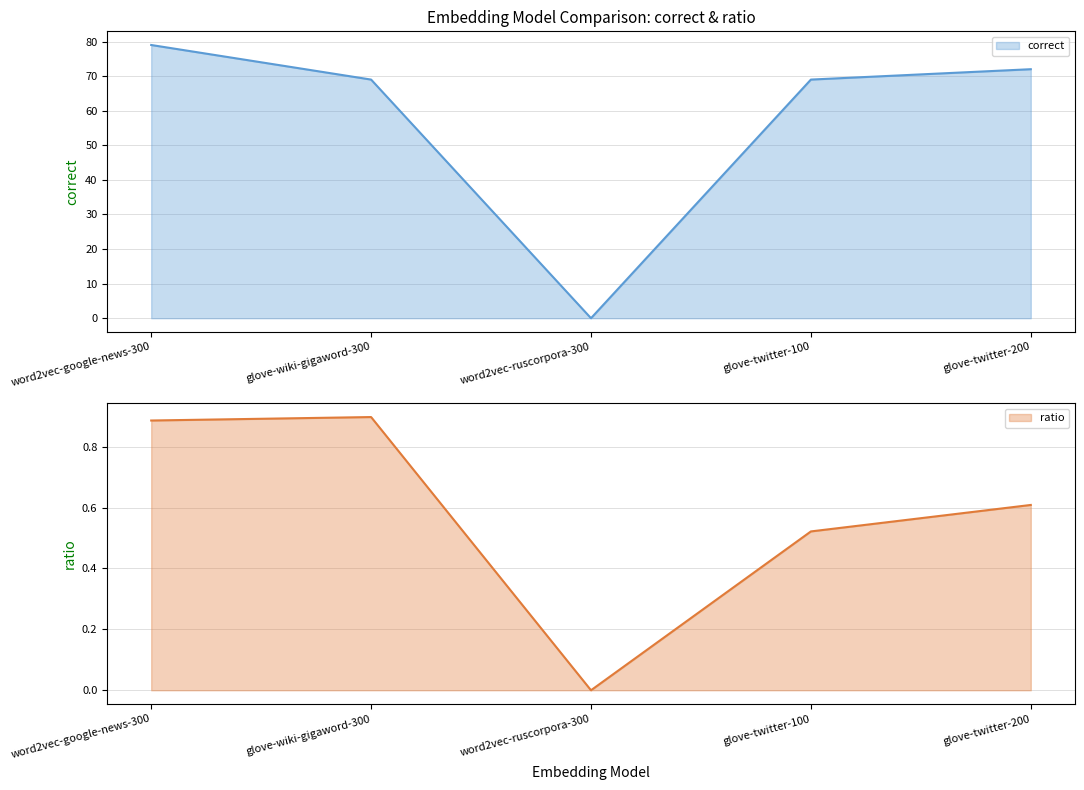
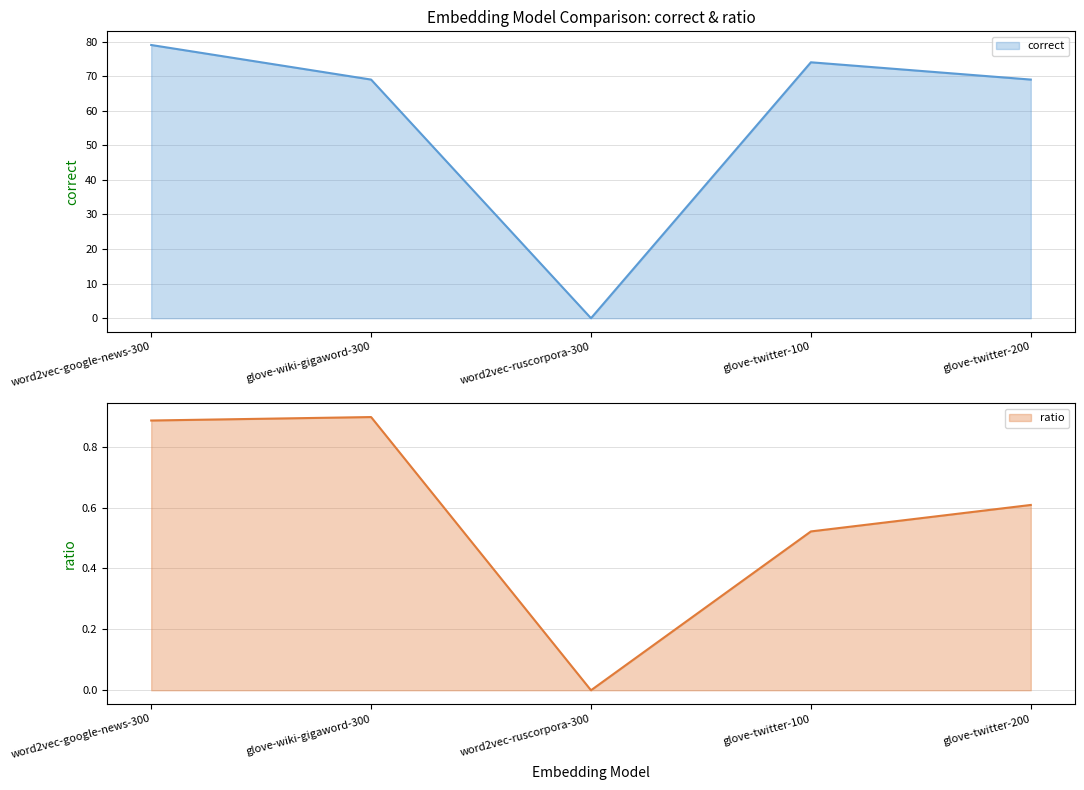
Embedding Model Comparison: correct & ratio, glove-twitter-100: 69 -> 74
Embedding Model Comparison: correct & ratio, glove-twitter-200: 72 -> 69
